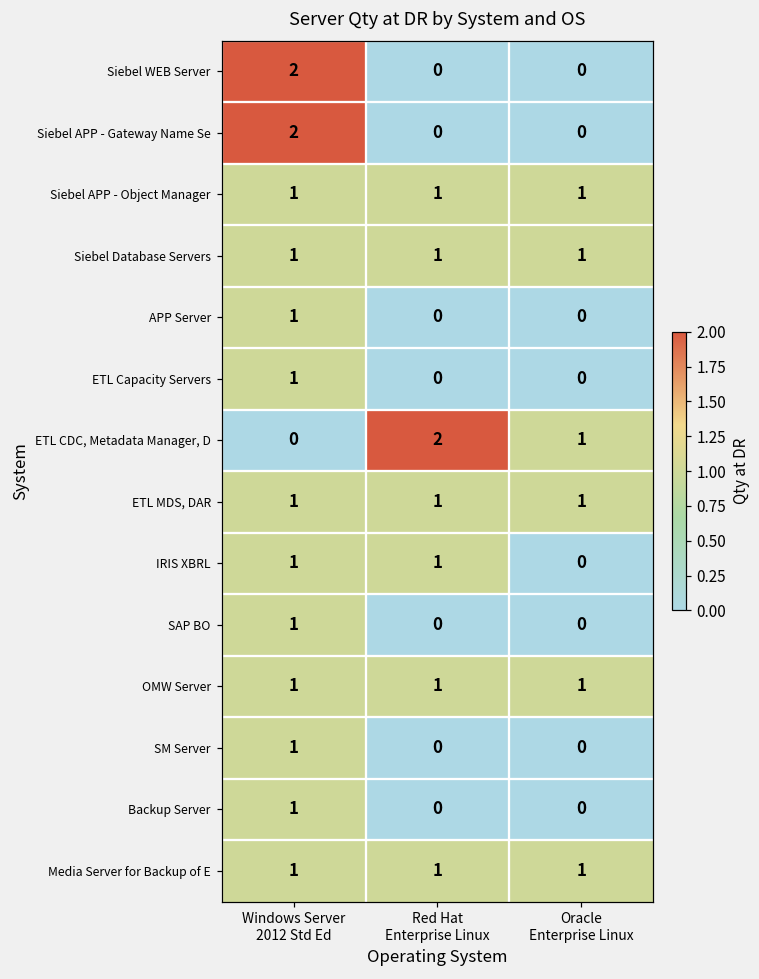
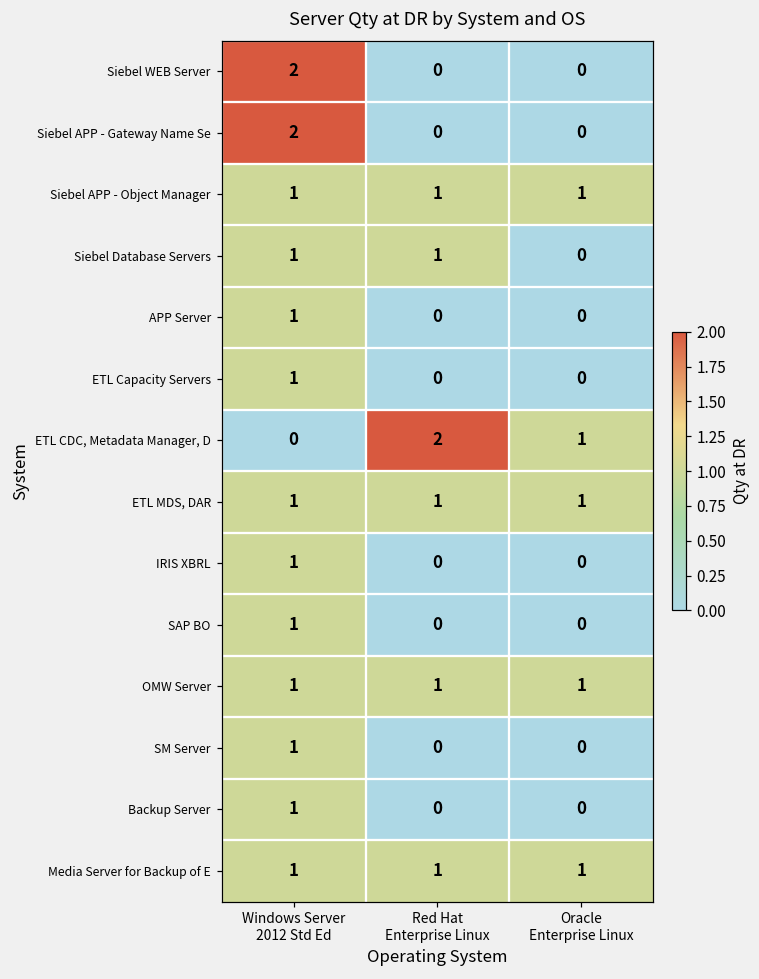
Siebel Database Servers, Oracle Enterprise Linux: 1 -> 0
IRIS XBRL, Red Hat Enterprise Linux: 1 -> 0
